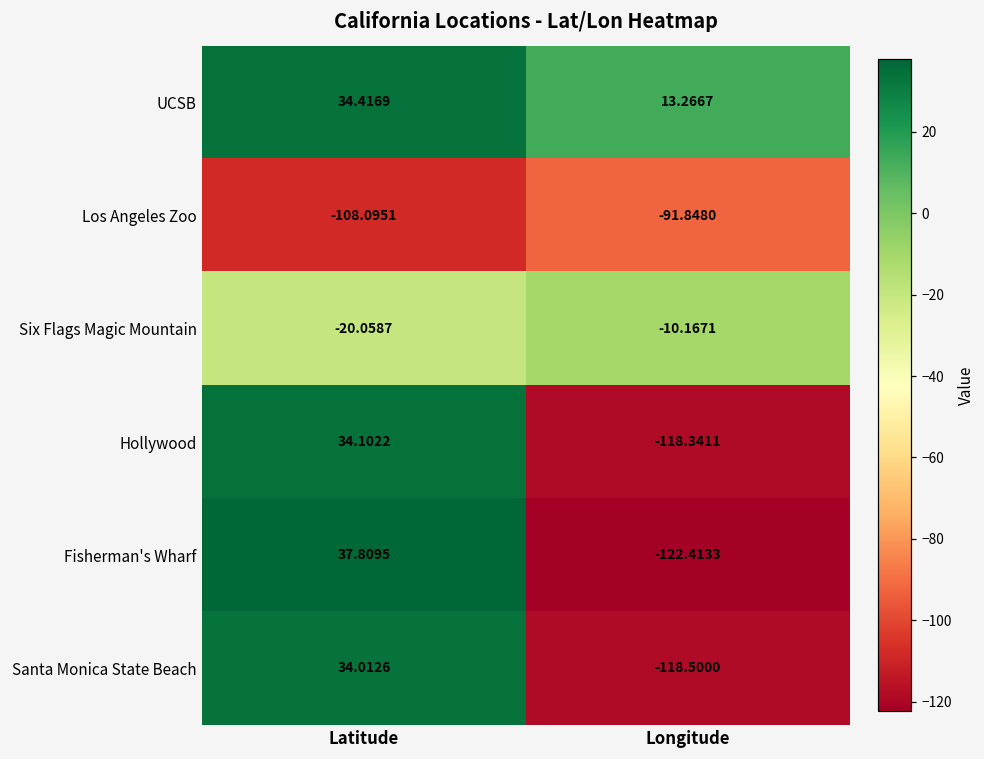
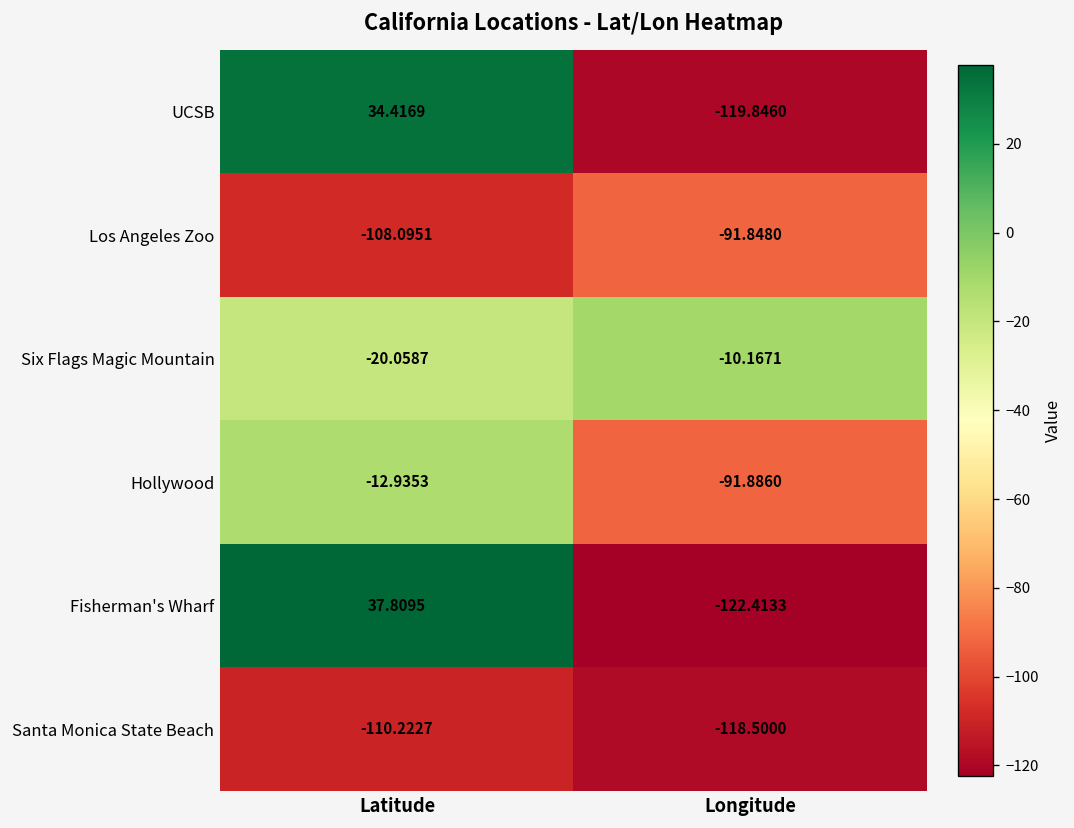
UCSB, Longitude: 13.2667 -> -119.8460
Hollywood, Latitude: 34.1022 -> -12.9353
Hollywood, Longitude: -118.3411 -> -91.8860
Santa Monica State Beach, Latitude: 34.0126 -> -110.2227
